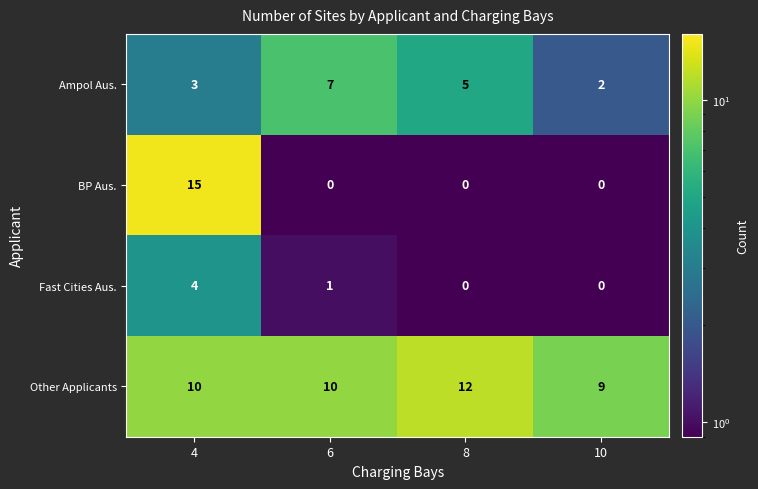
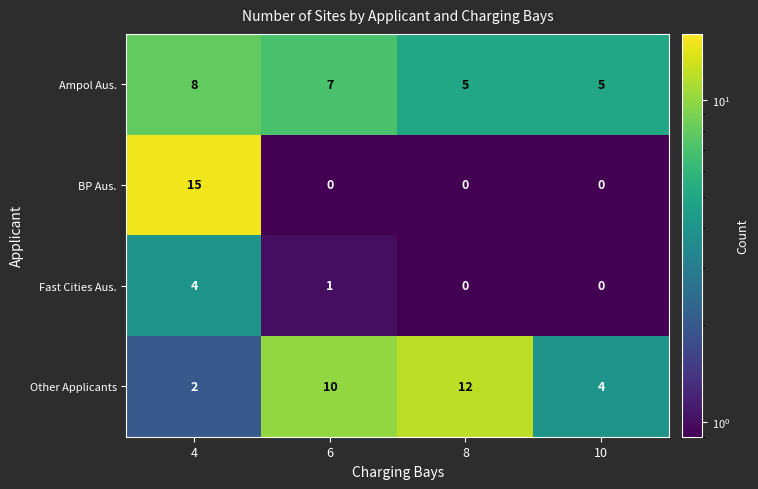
Ampol Aus., 4: 3 -> 8
Ampol Aus., 10: 2 -> 5
Other Applicants, 4: 10 -> 2
Other Applicants, 10: 9 -> 4
